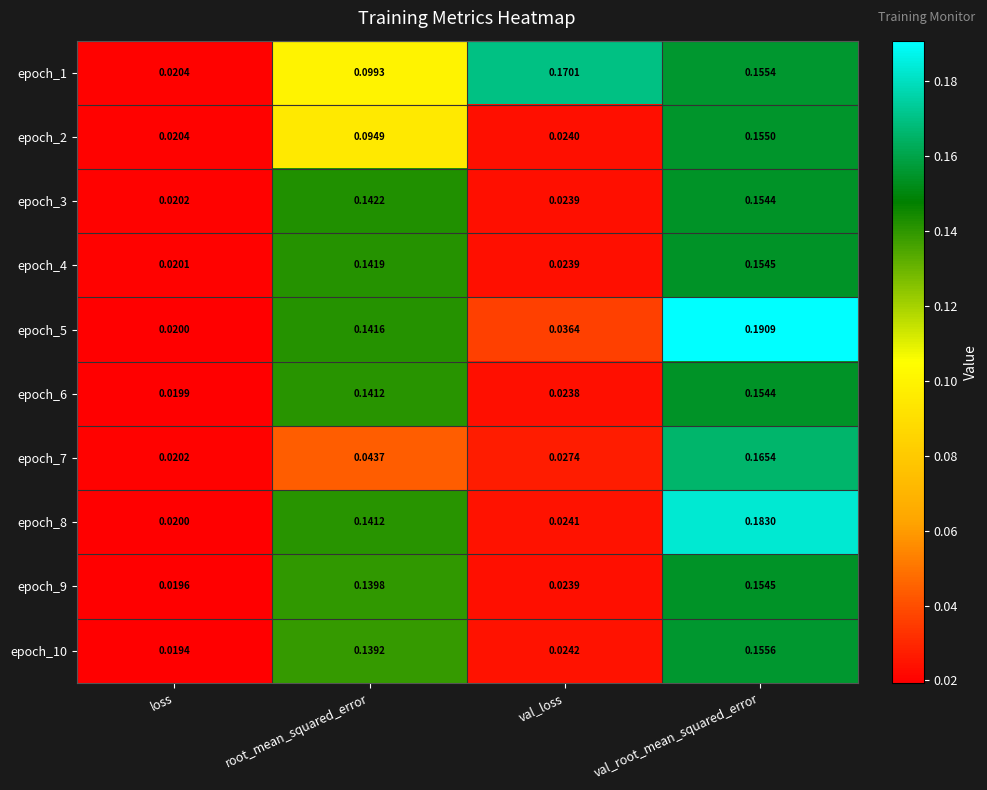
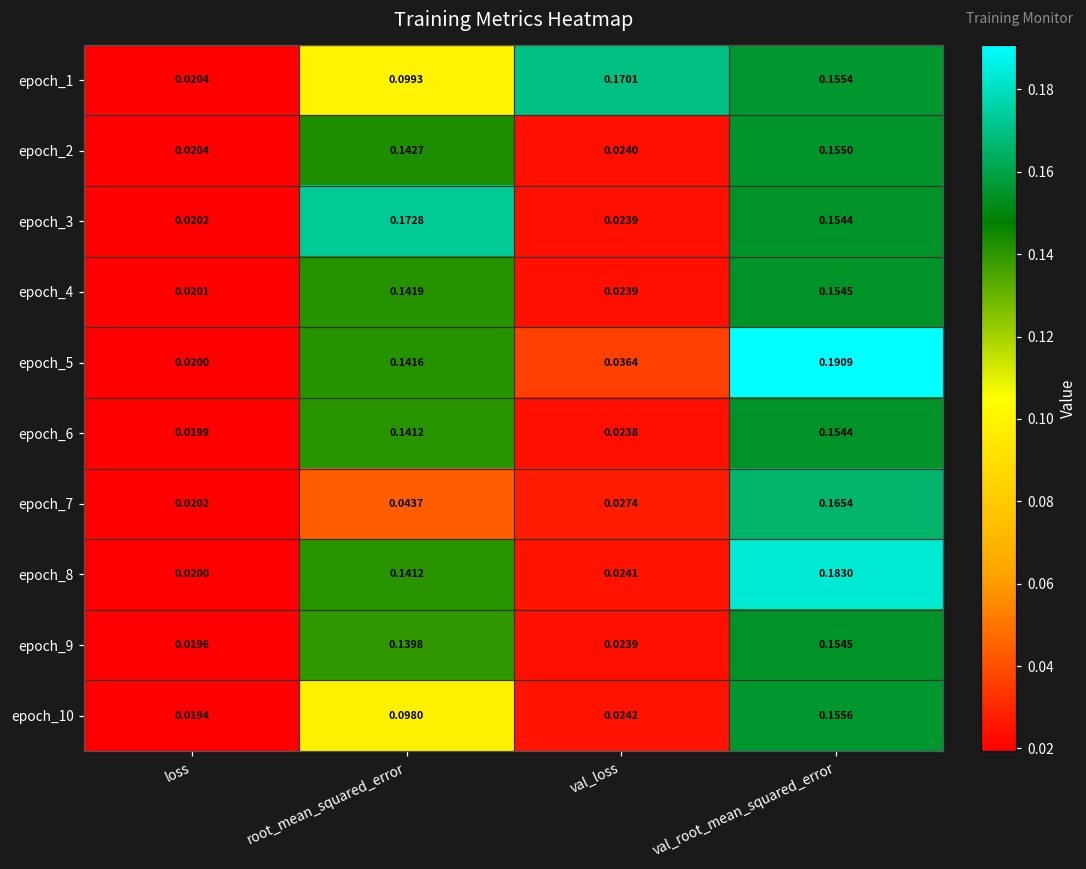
epoch_2, root_mean_squared_error: 0.0949 -> 0.1427
epoch_3, root_mean_squared_error: 0.1422 -> 0.1728
epoch_10, root_mean_squared_error: 0.1392 -> 0.0980
